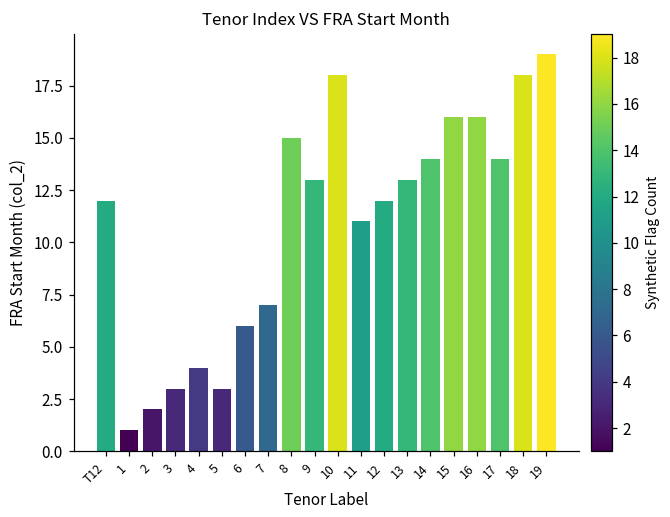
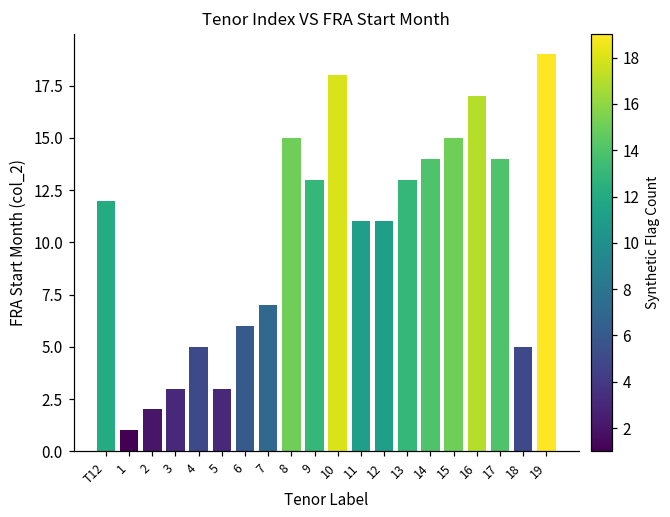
4: 4 -> 5
12: 12 -> 11
15: 16 -> 15
16: 16 -> 17
18: 18 -> 5
